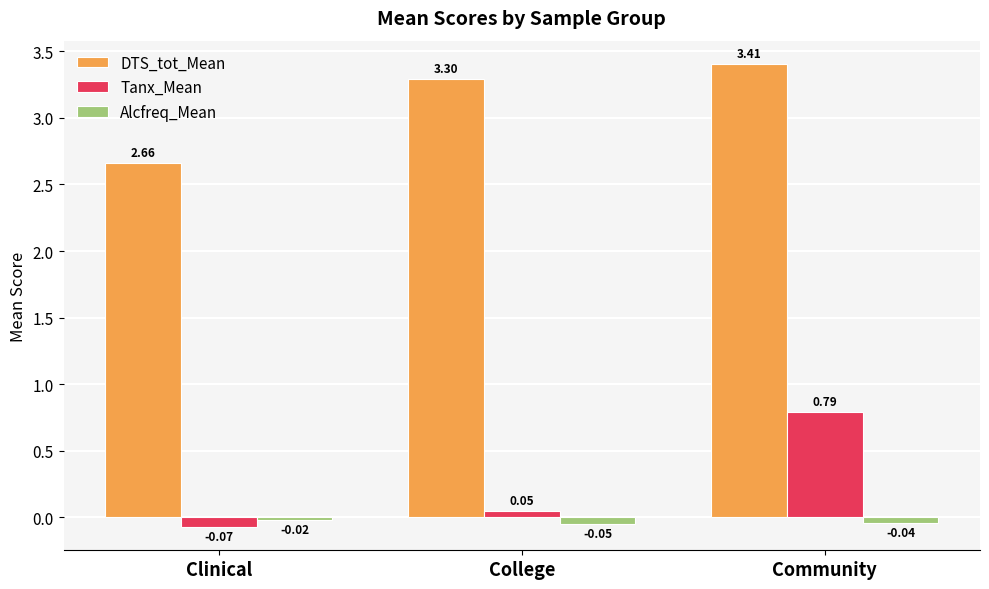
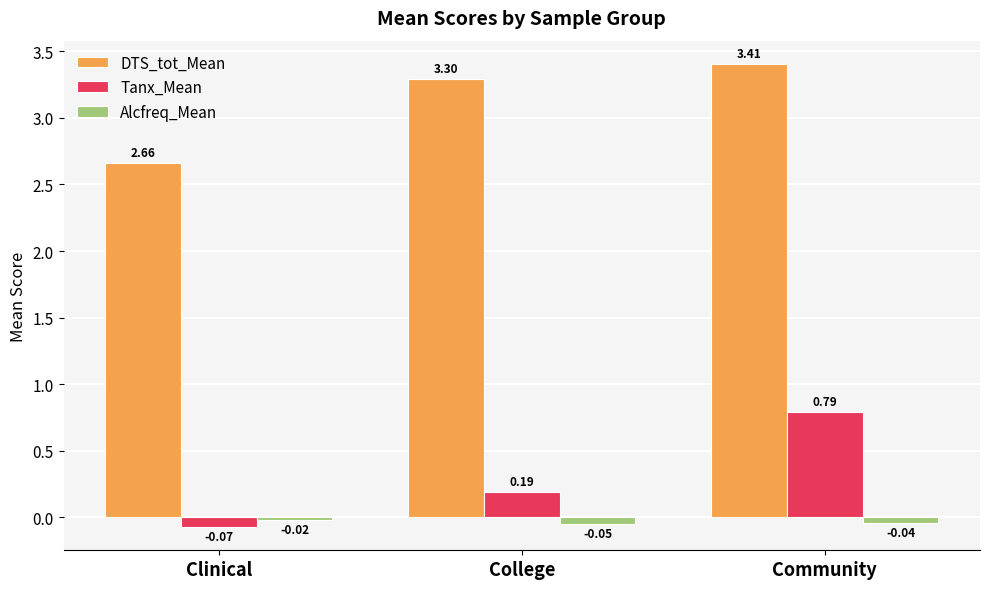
Tanx_Mean, College: 0.05 -> 0.19
